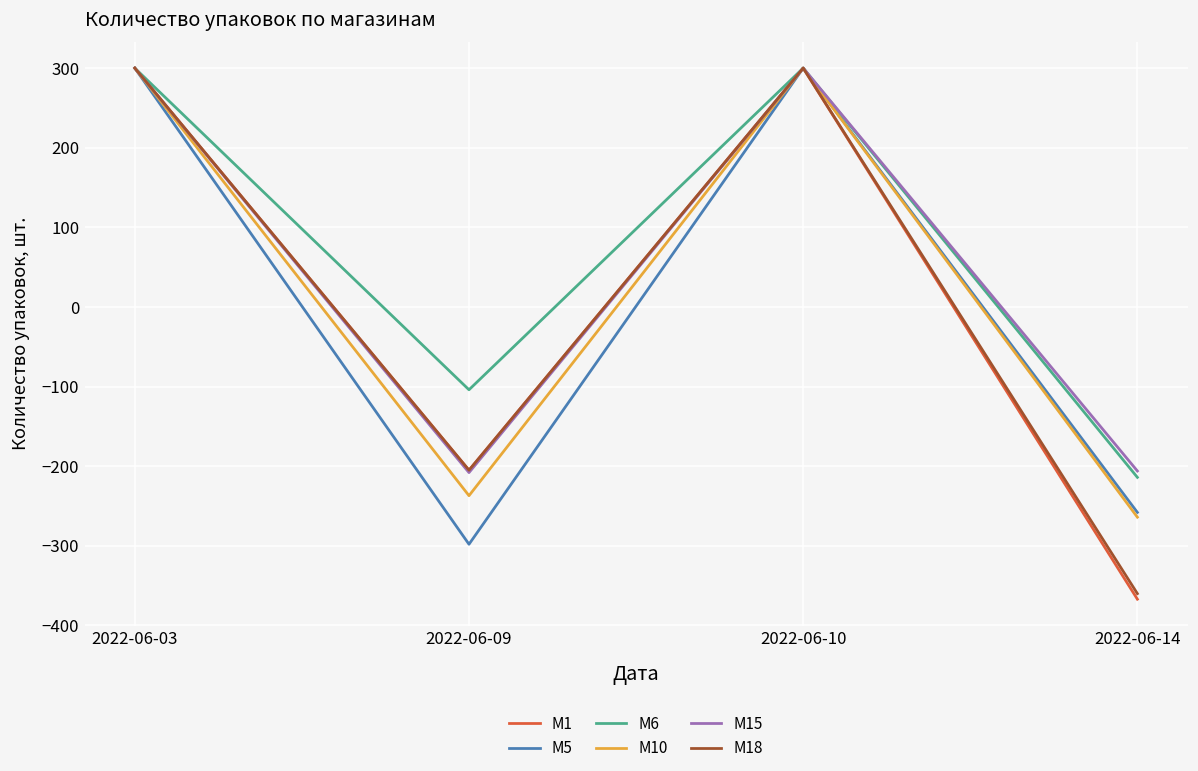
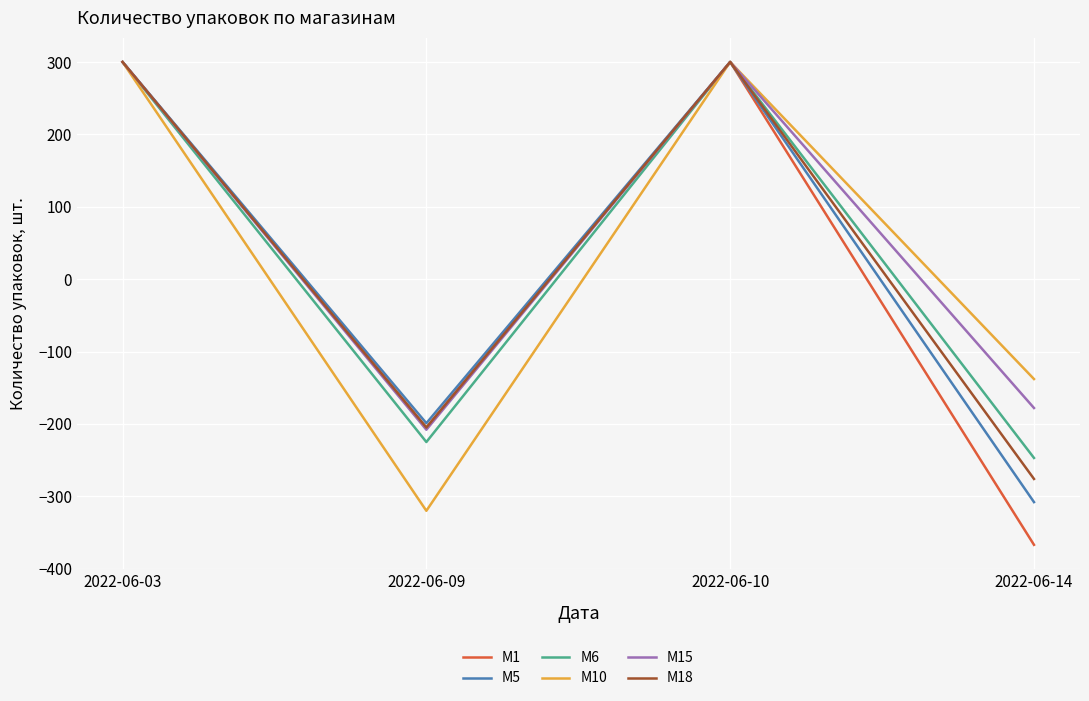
M5, 2022-06-09: -300 -> -200
M6, 2022-06-09: -100 -> -230
M10, 2022-06-09: -240 -> -320
M5, 2022-06-14: -260 -> -310
M6, 2022-06-14: -210 -> -250
M10, 2022-06-14: -260 -> -140
M15, 2022-06-14: -210 -> -180
M18, 2022-06-14: -360 -> -280
